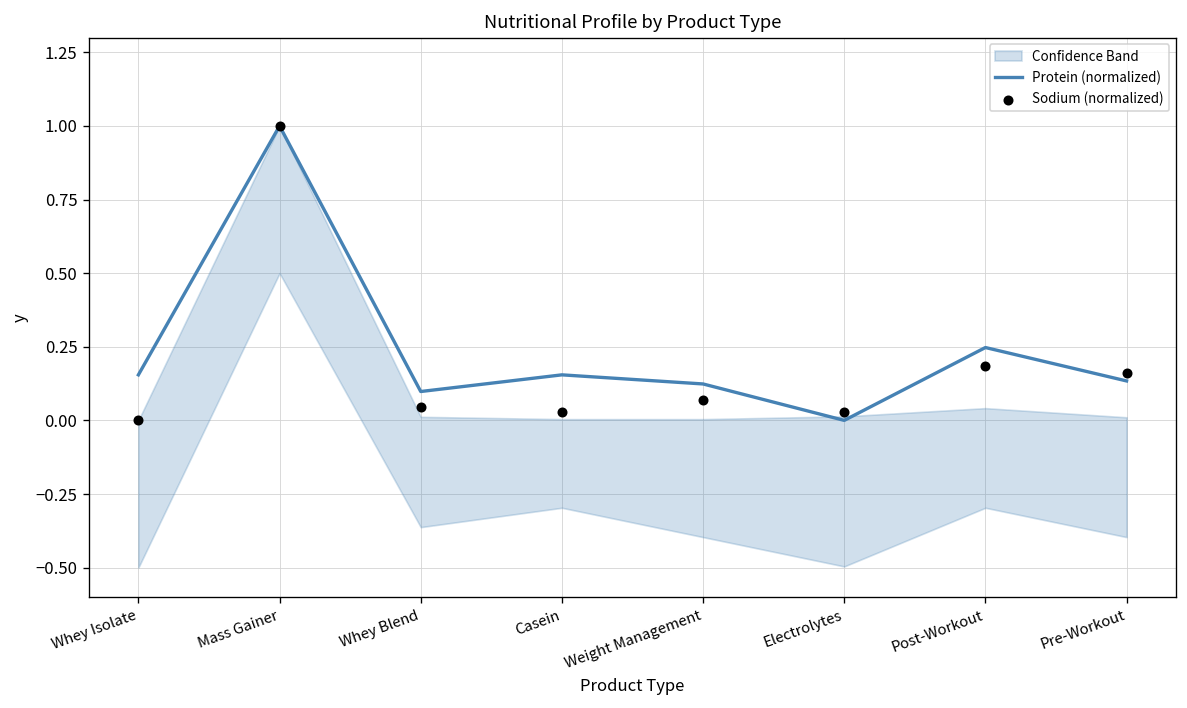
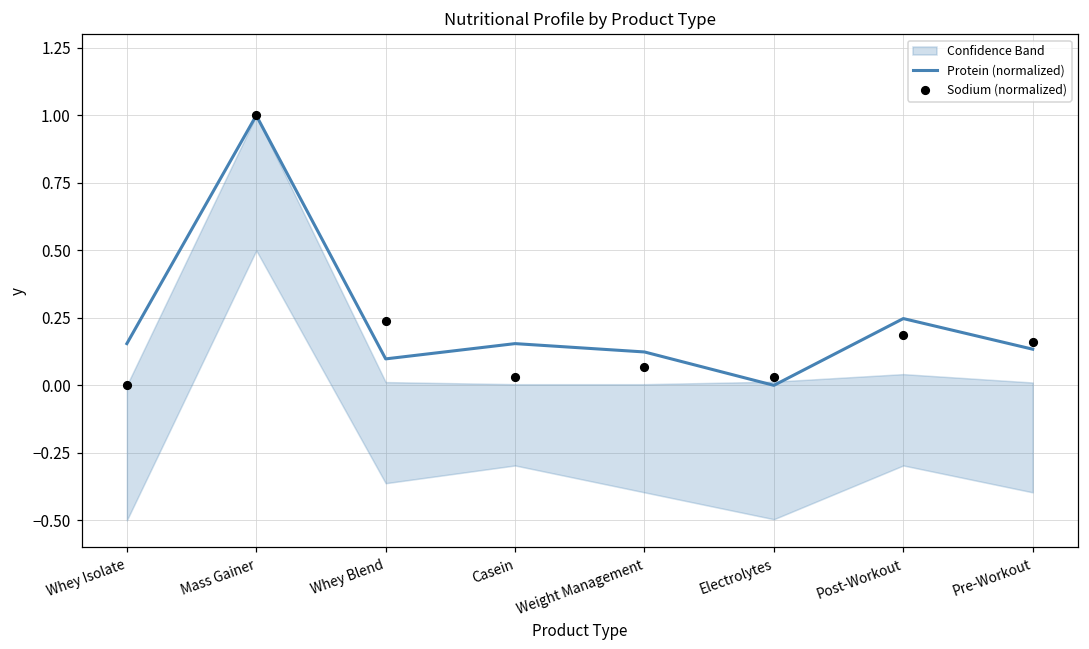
Sodium (normalized), Whey Blend: 0.05 -> 0.24
